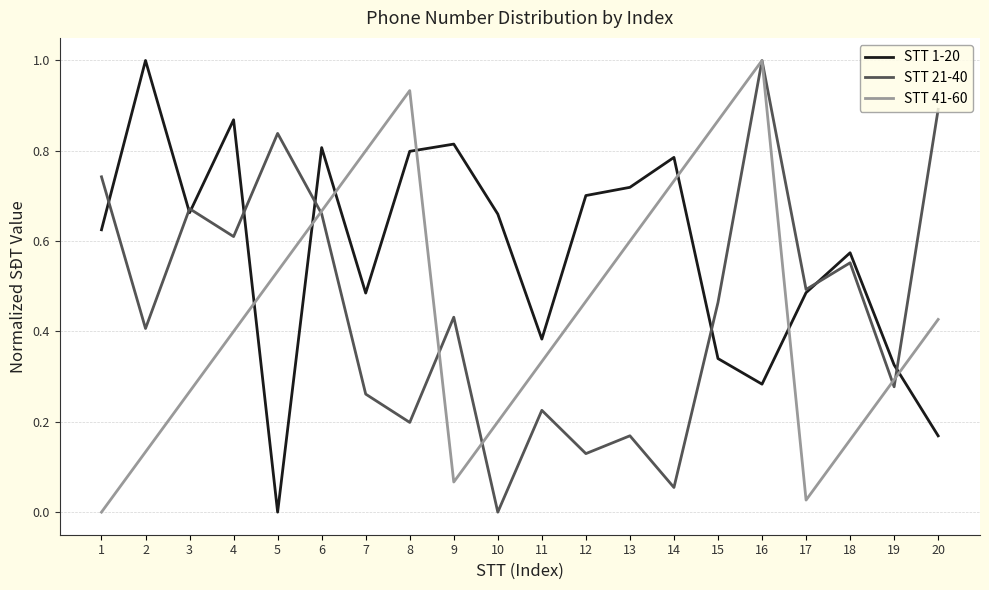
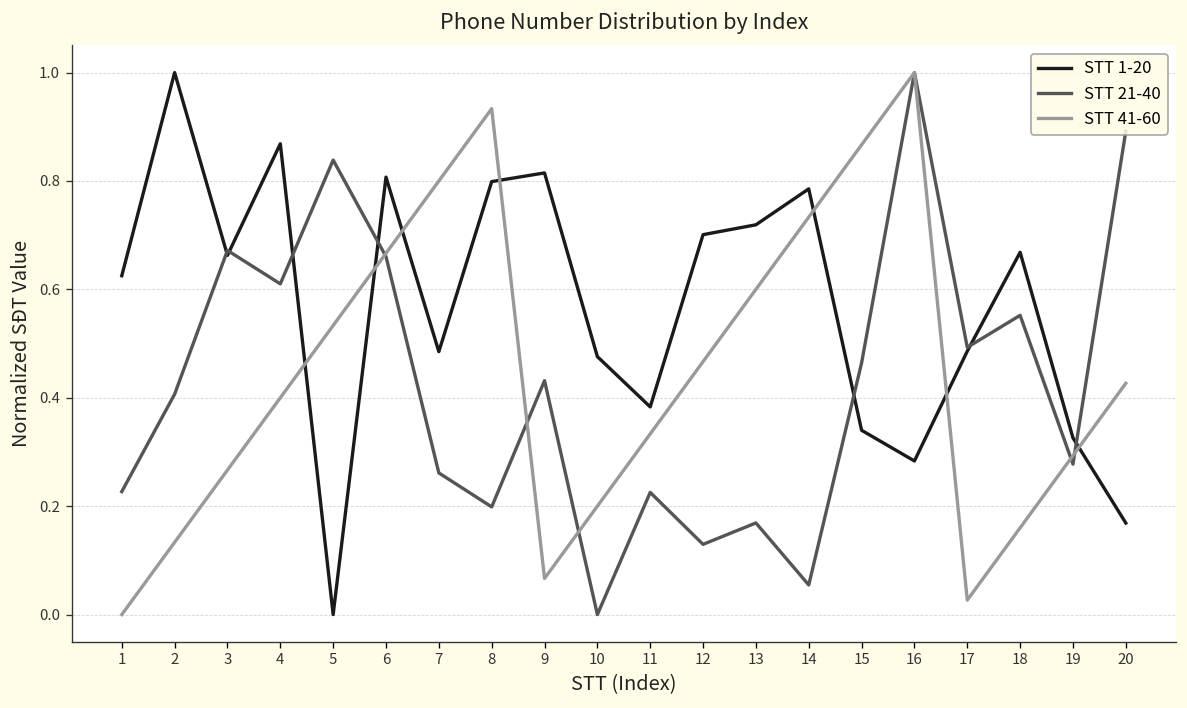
STT 21-40, 1: 0.74 -> 0.23
STT 1-20, 10: 0.66 -> 0.48
STT 1-20, 18: 0.57 -> 0.67
